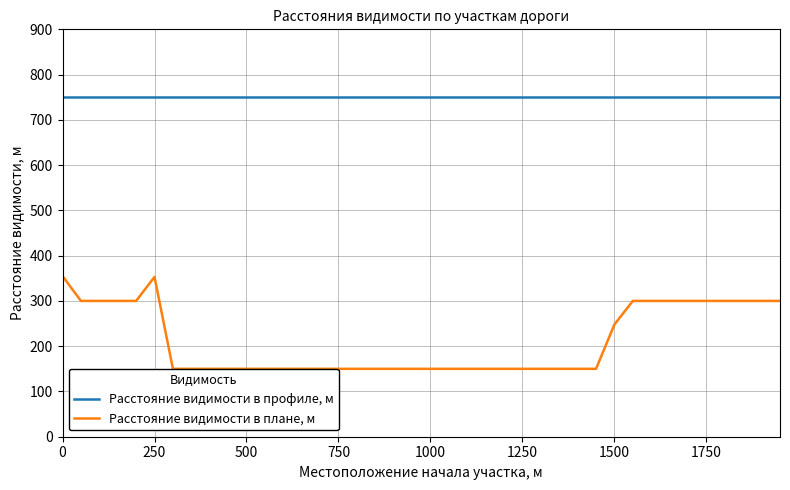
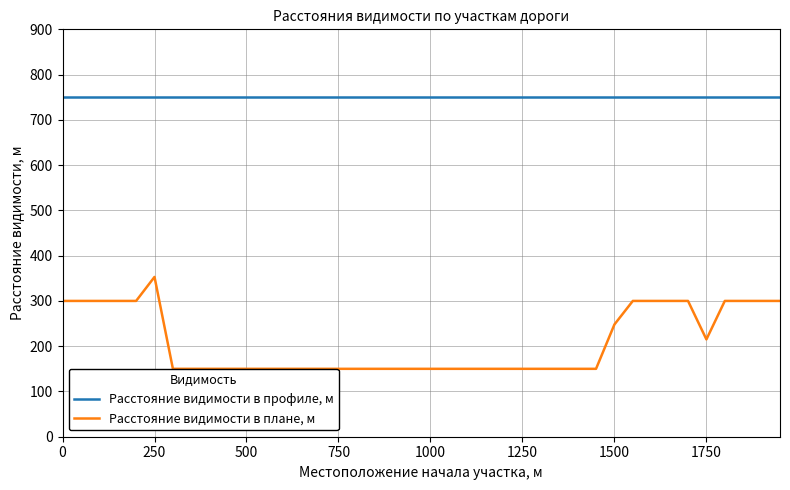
Расстояние видимости в плане, м, 0: 360 -> 300
Расстояние видимости в плане, м, 1750: 300 -> 220
